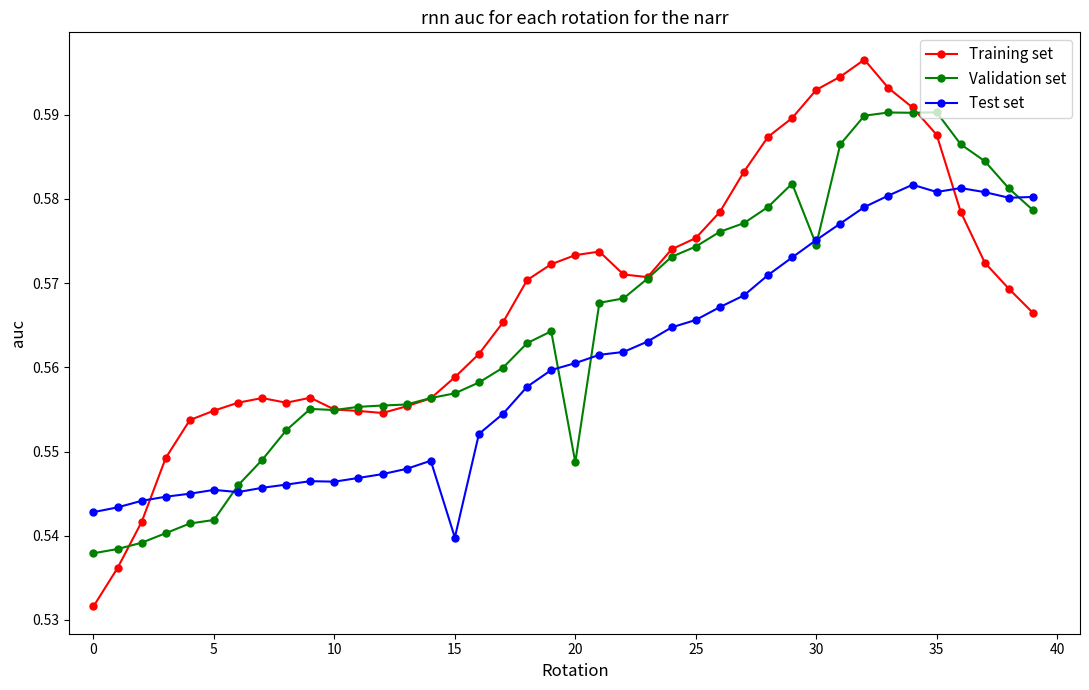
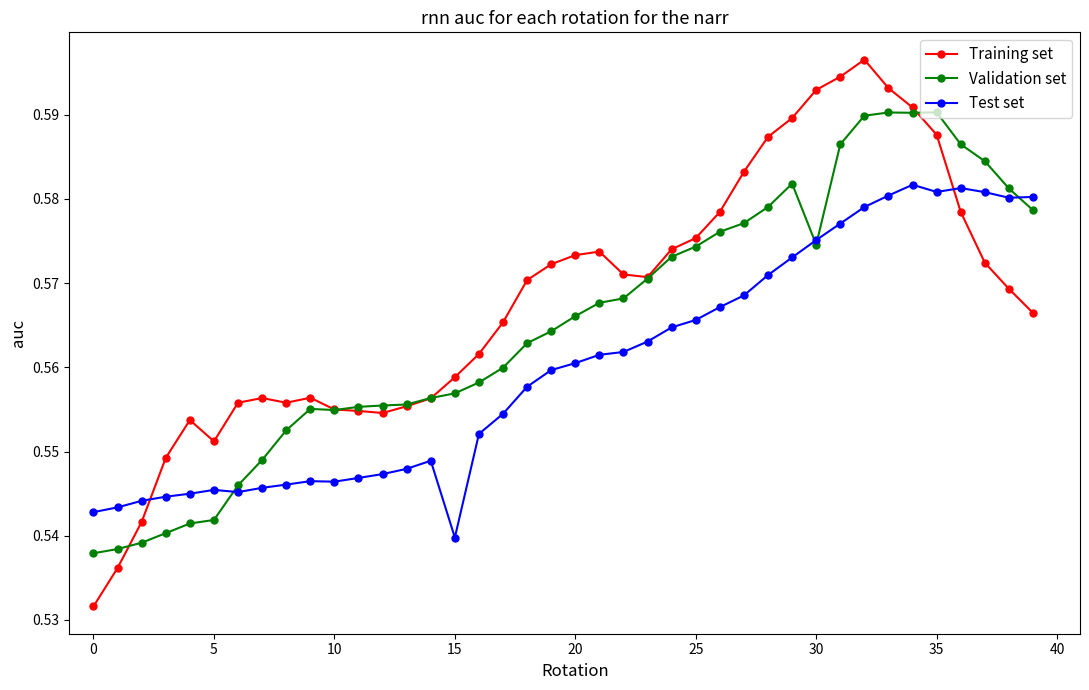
Training set, 5: 0.555 -> 0.551
Validation set, 20: 0.549 -> 0.566
